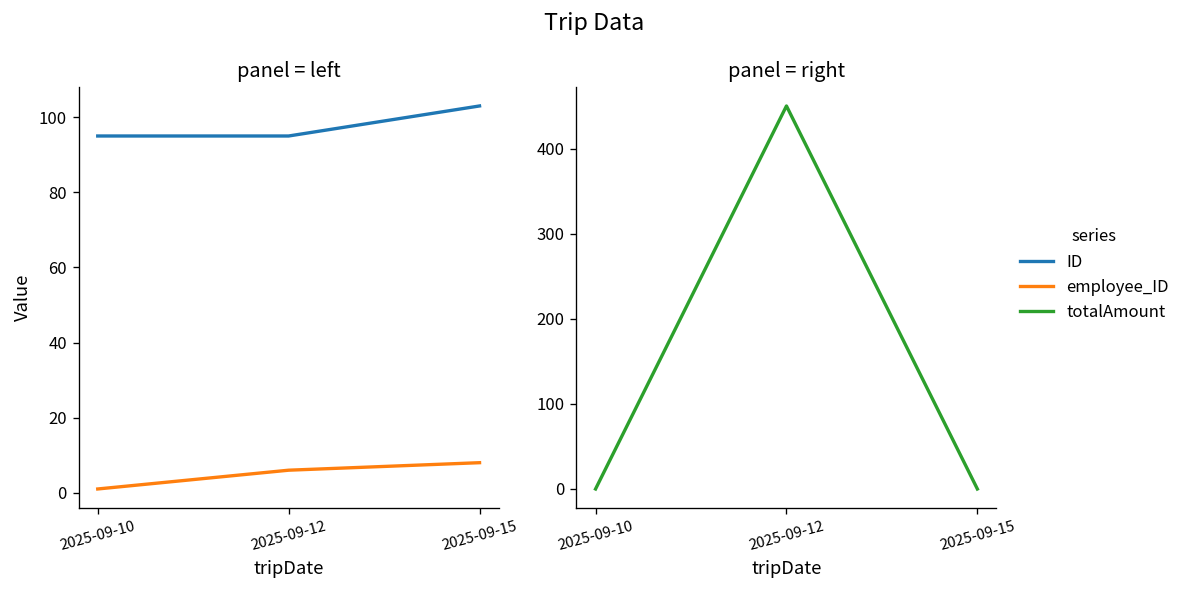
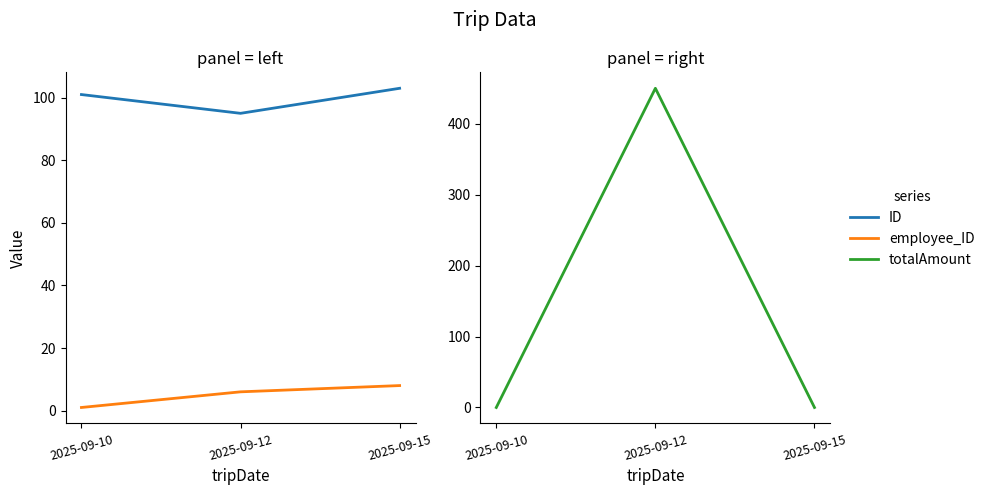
panel = left, ID, 2025-09-10: 95 -> 101
